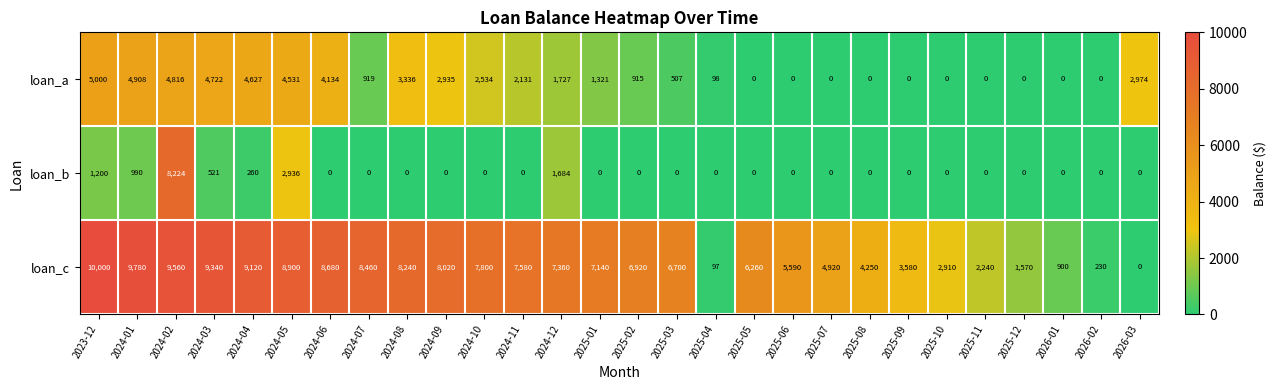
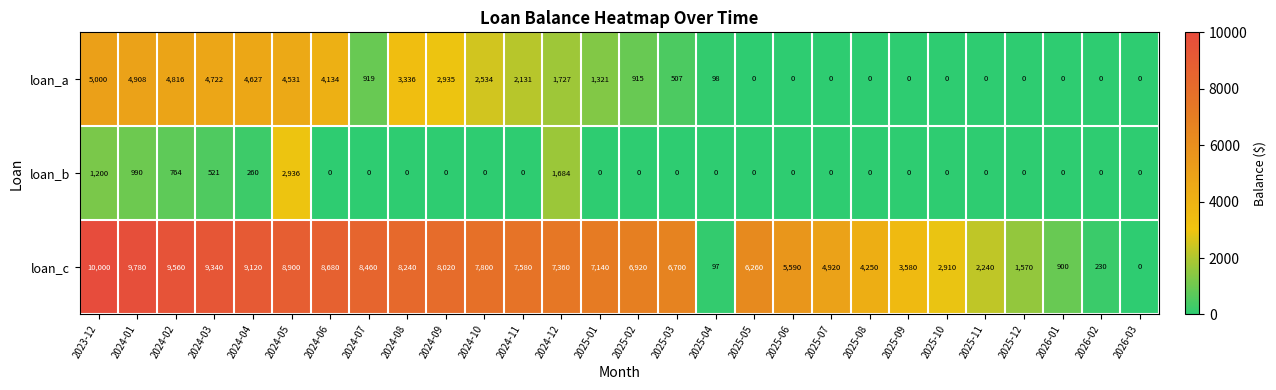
loan_a, 2026-03: 2,974 -> 0
loan_b, 2024-02: 8,224 -> 764
